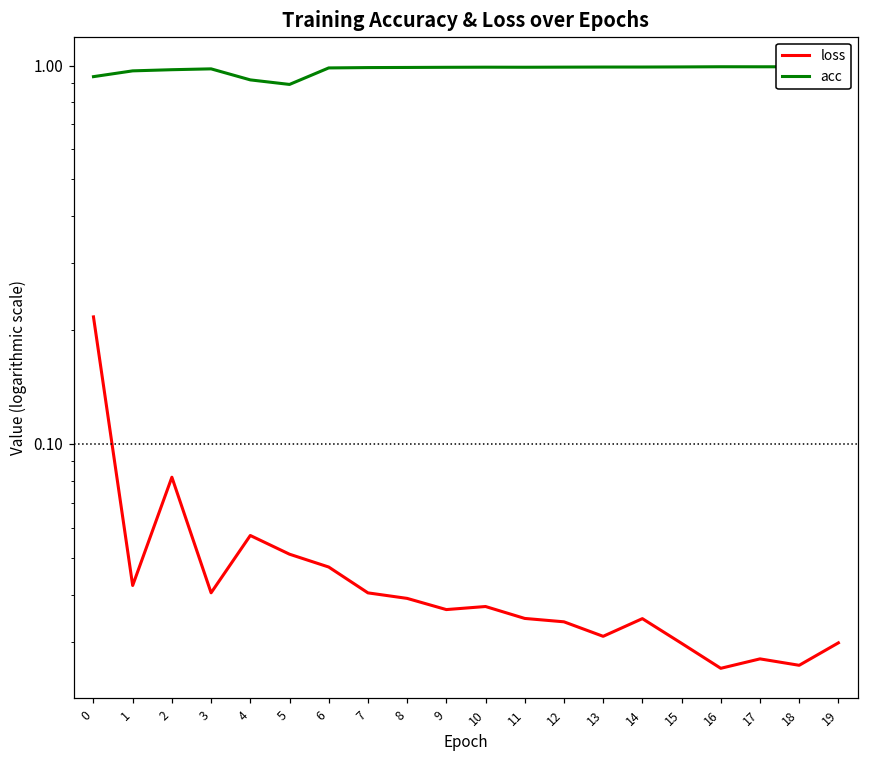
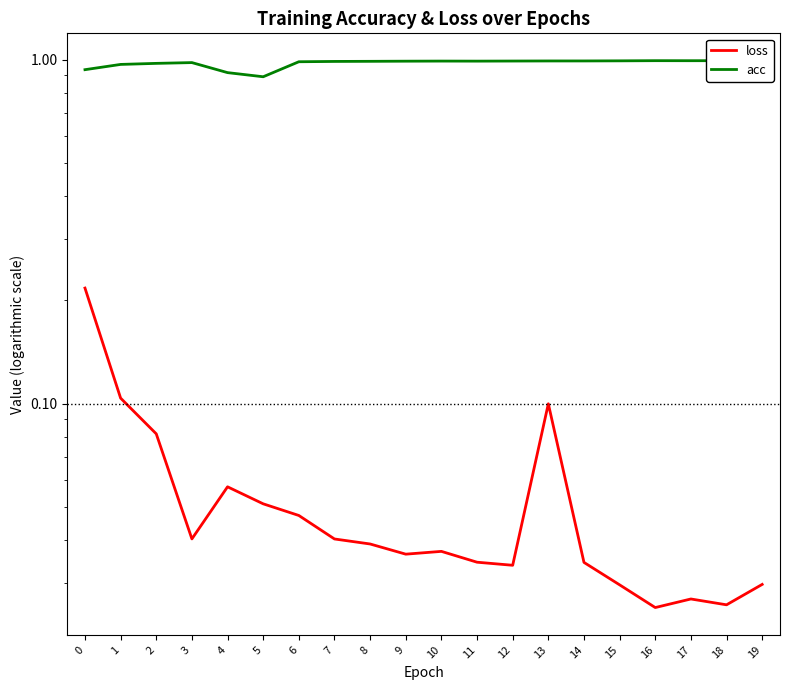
loss, 1: 0.042 -> 0.104
loss, 13: 0.031 -> 0.100
